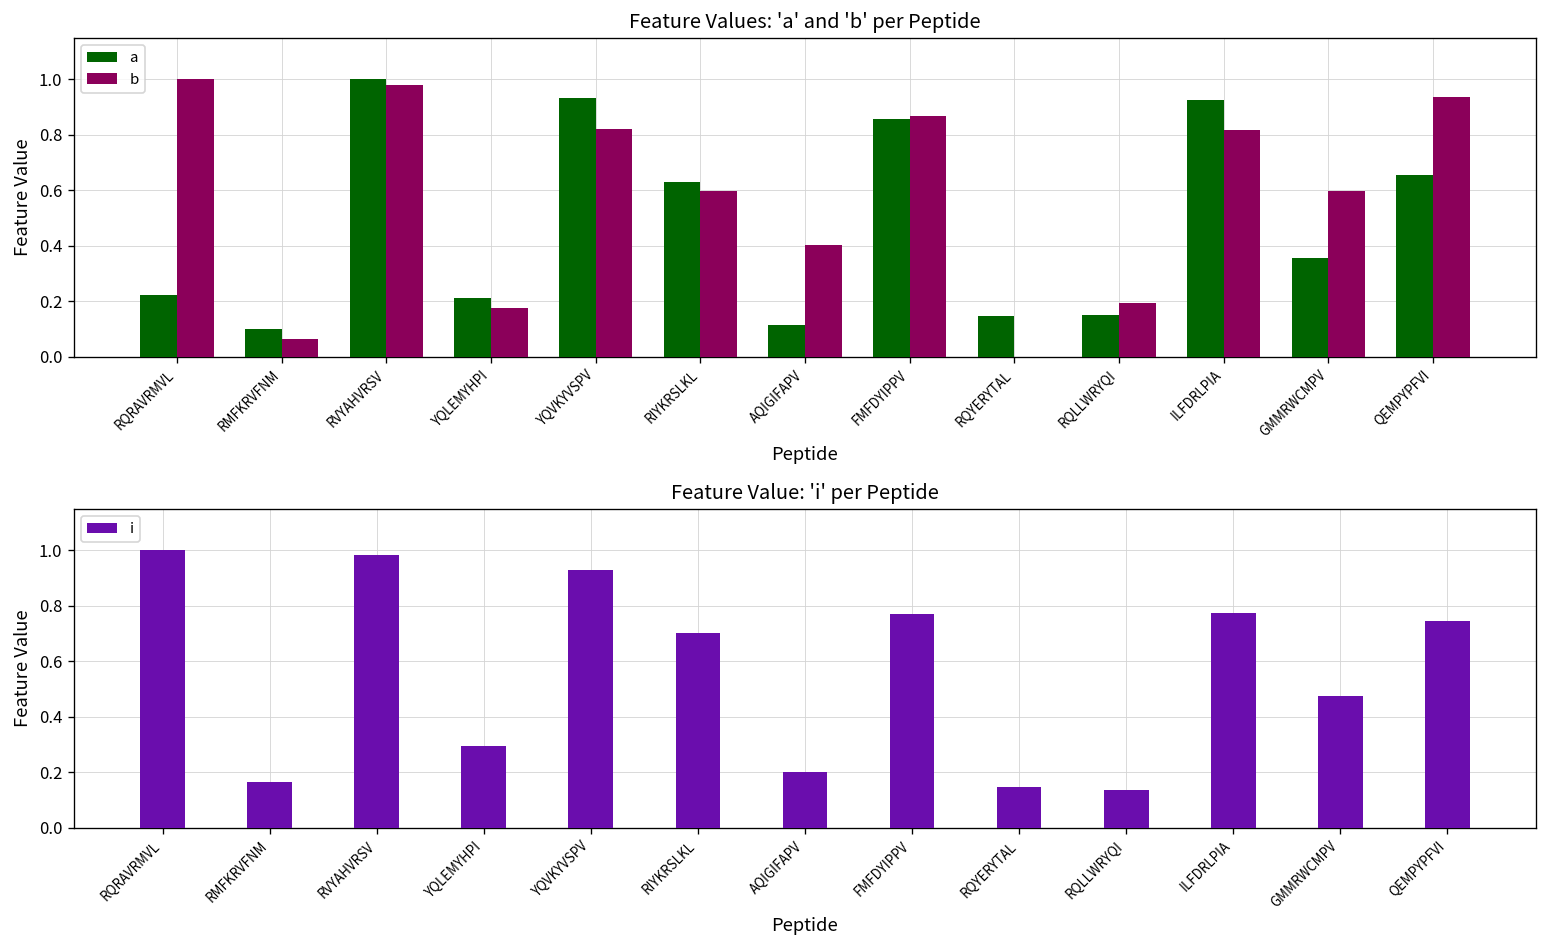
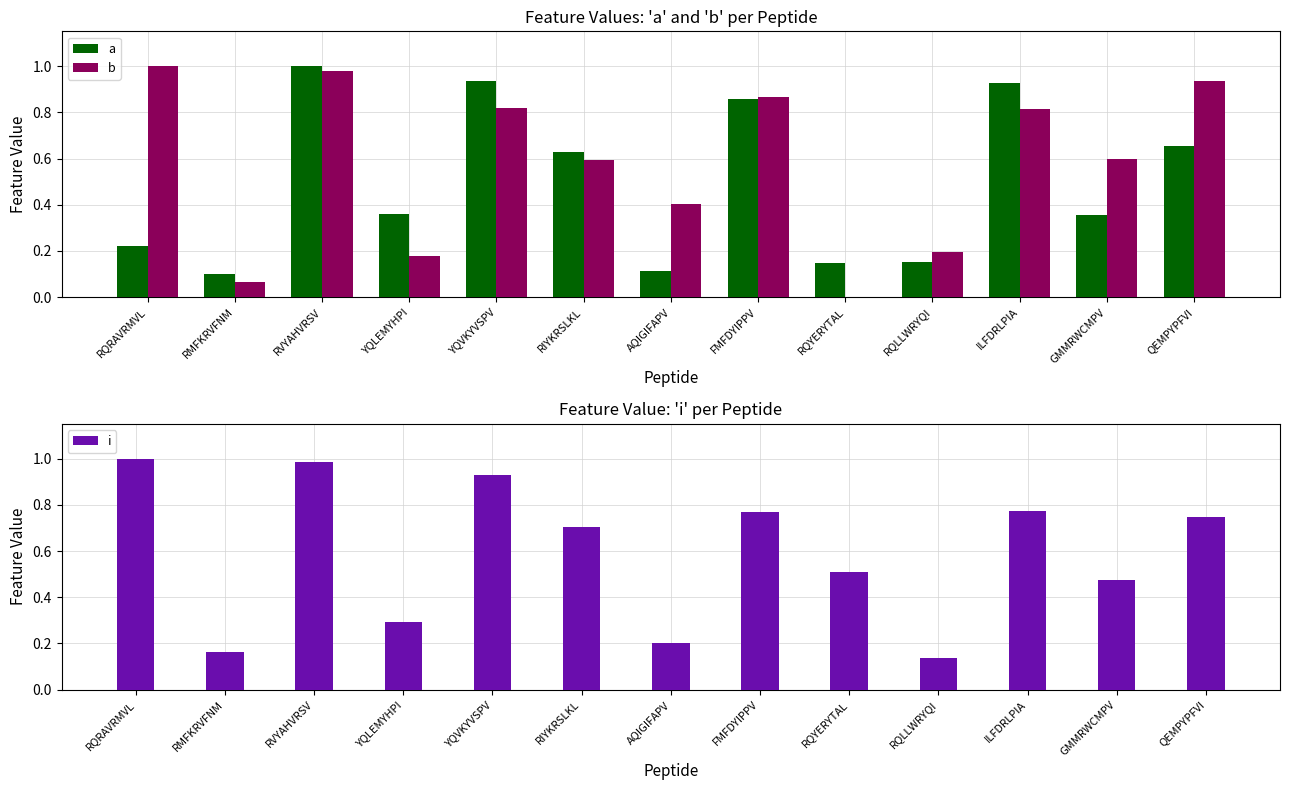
Feature Values: 'a' and 'b' per Peptide, a, YQLEMYHPI: 0.21 -> 0.36
Feature Value: 'i' per Peptide, RQYERYTAL: 0.15 -> 0.51
